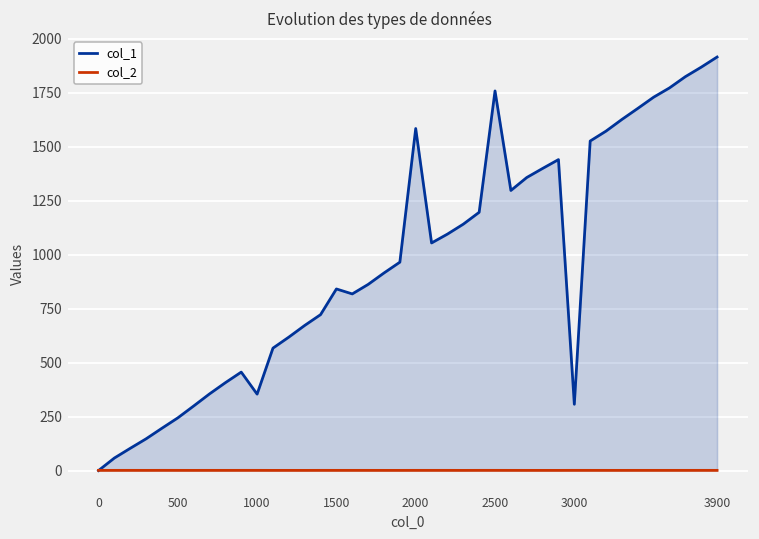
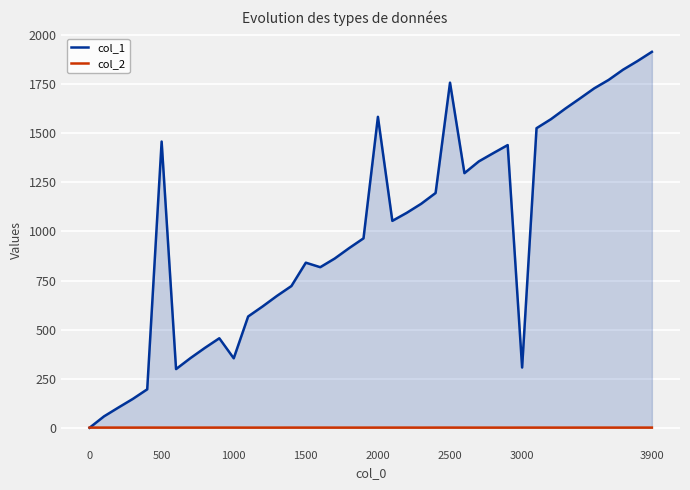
col_1, 500: 240 -> 1460
